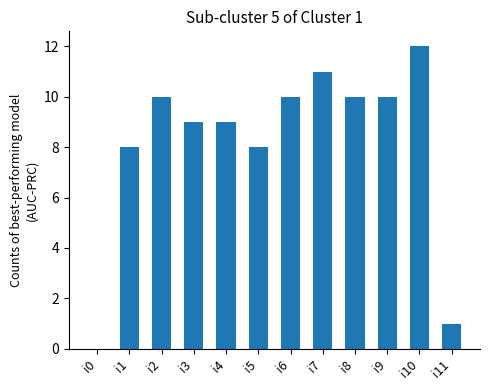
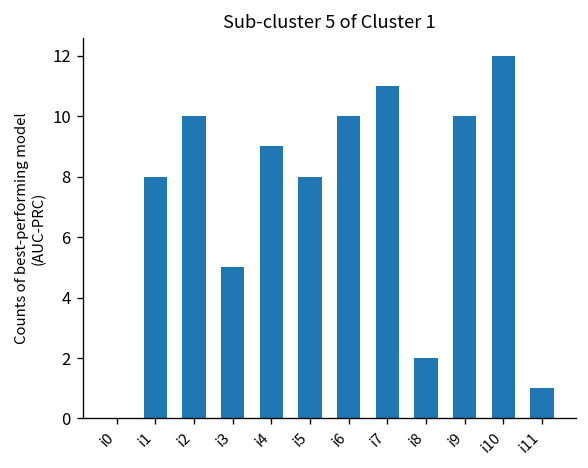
i3: 9 -> 5
i8: 10 -> 2
